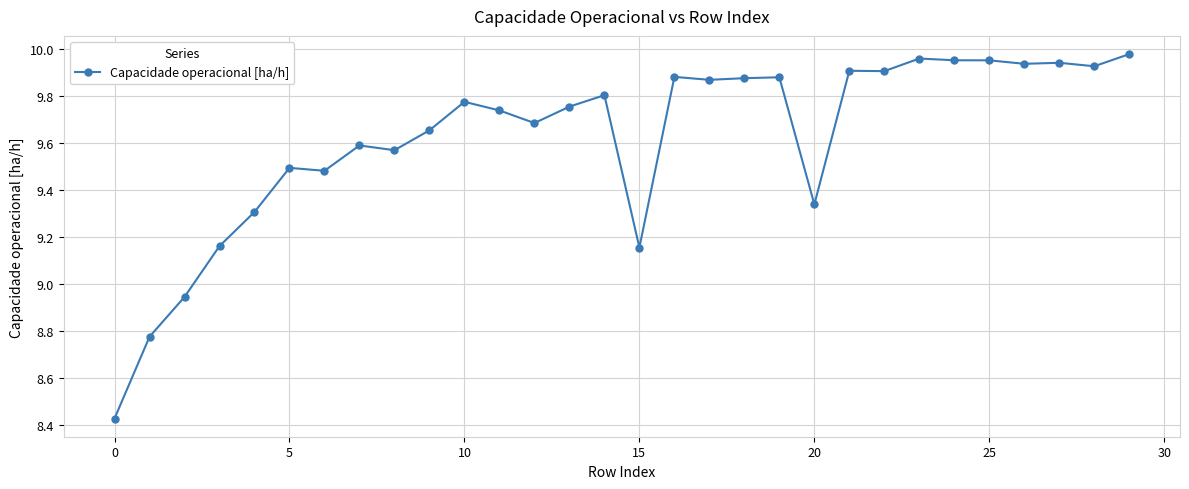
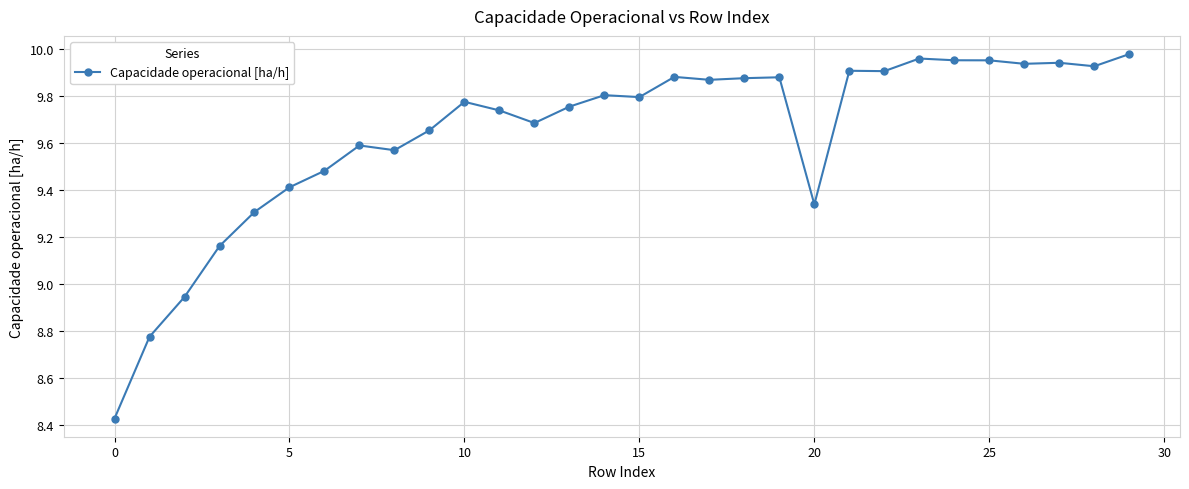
5: 9.49 -> 9.41
15: 9.15 -> 9.79
